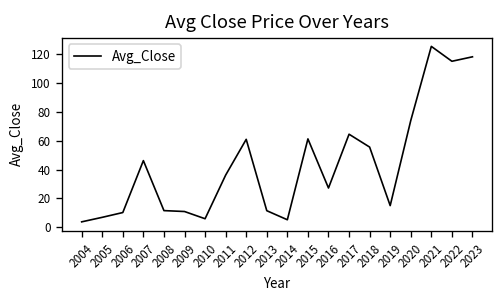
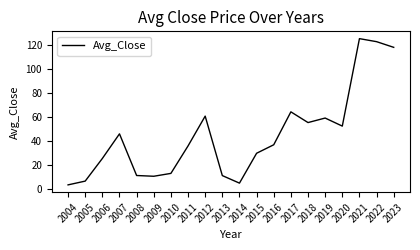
2006: 10 -> 26
2010: 6 -> 13
2015: 61 -> 30
2016: 27 -> 37
2019: 15 -> 59
2020: 74 -> 53
2022: 115 -> 123
